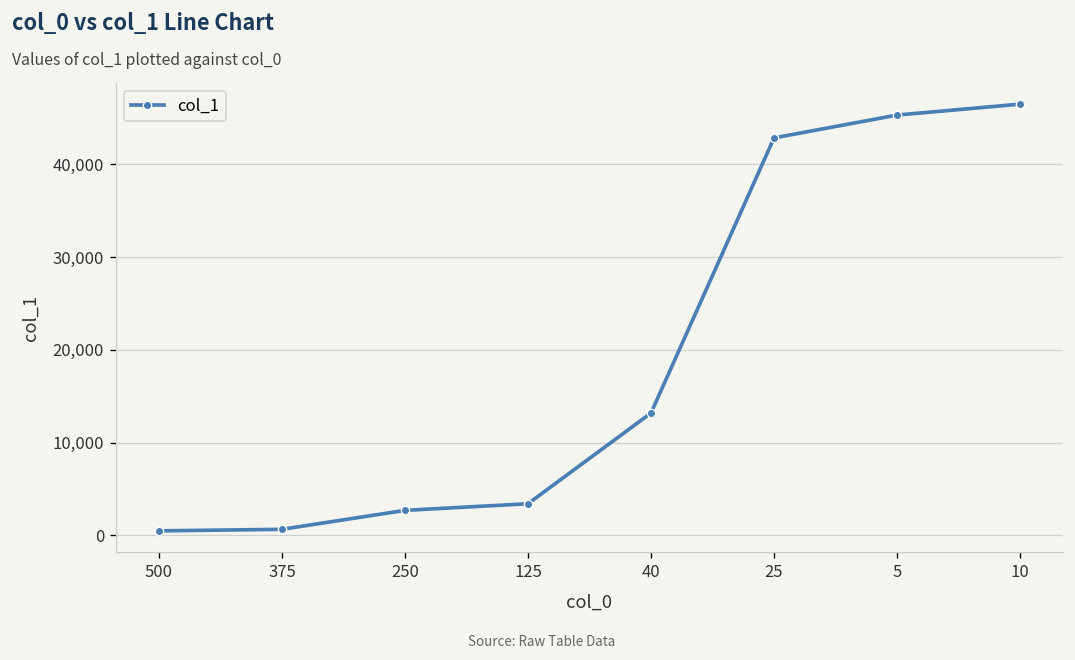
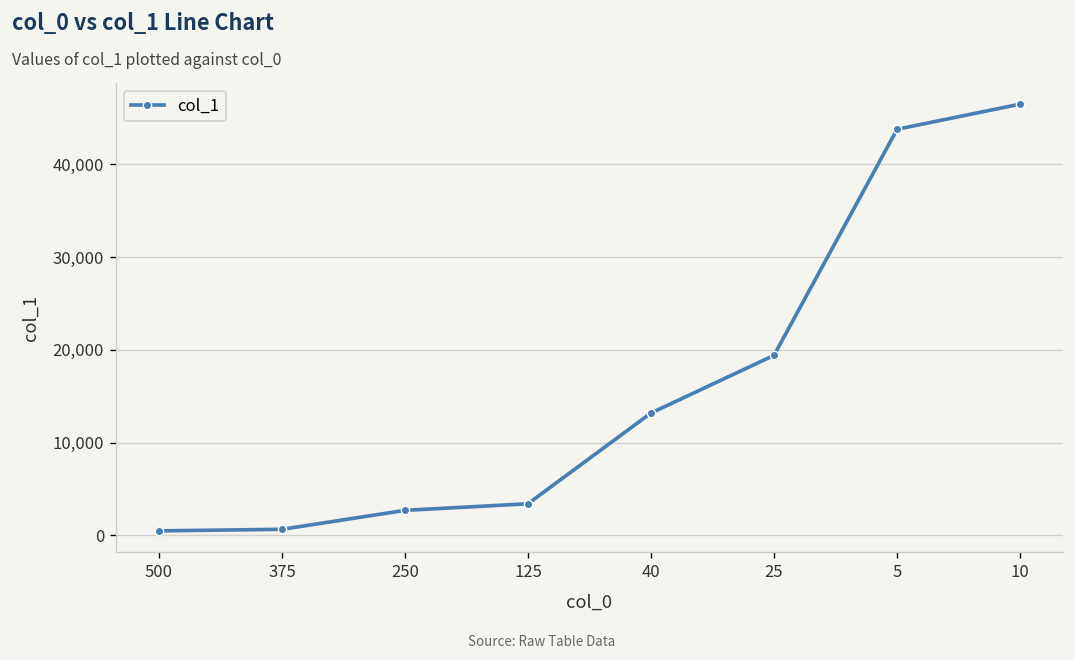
25: 43,000 -> 19,000
5: 45,000 -> 44,000
